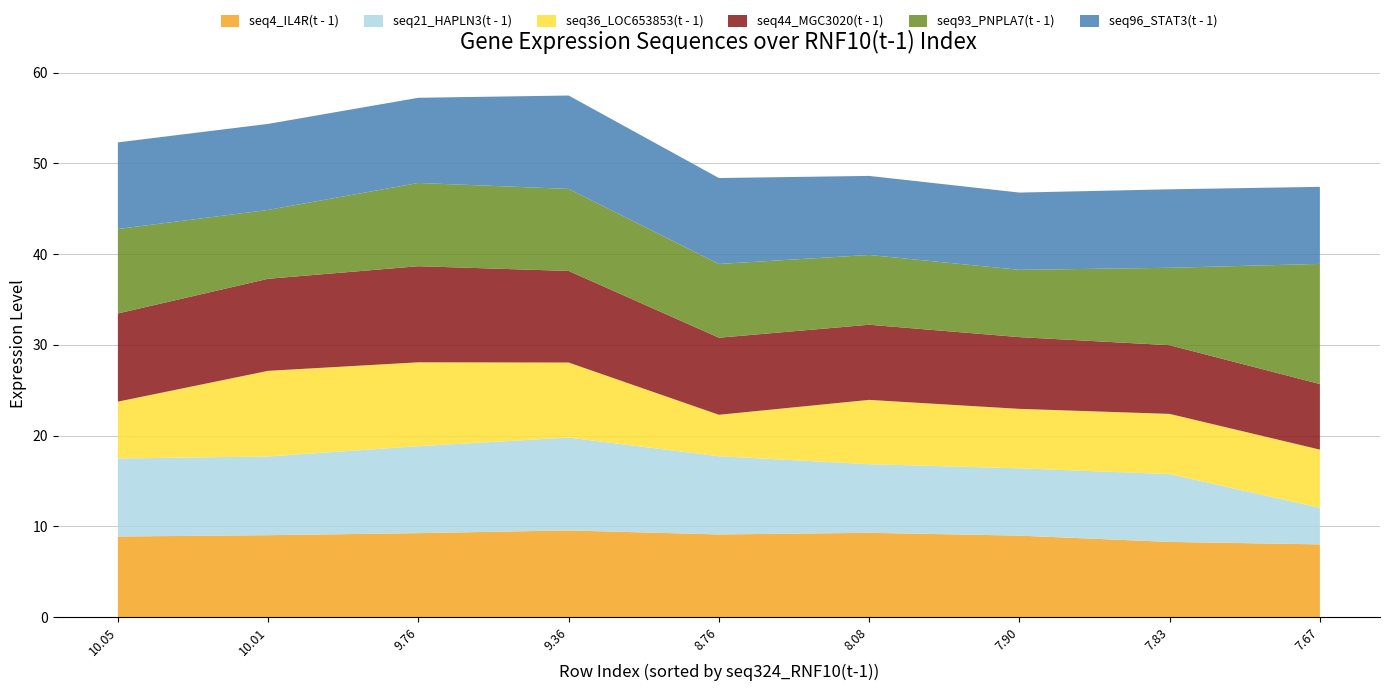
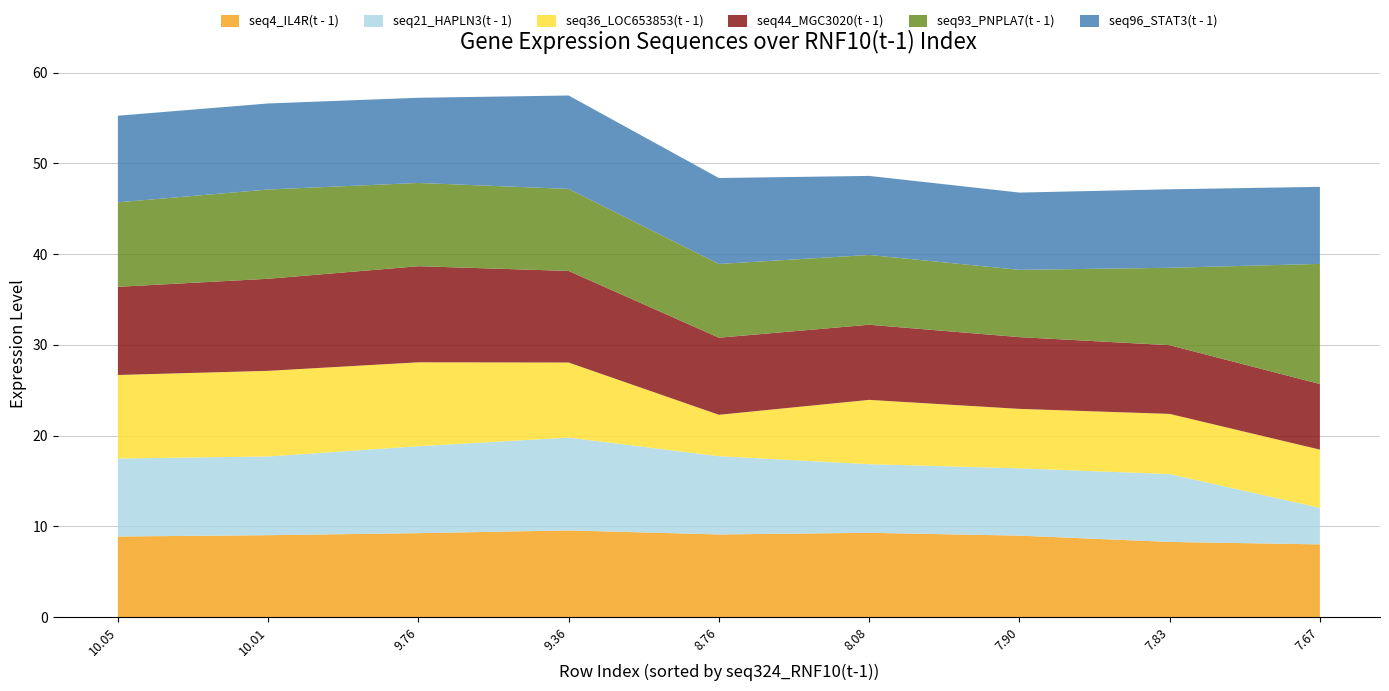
seq36_LOC653853(t - 1), 10.05: 6 -> 9
seq93_PNPLA7(t - 1), 10.01: 8 -> 10
